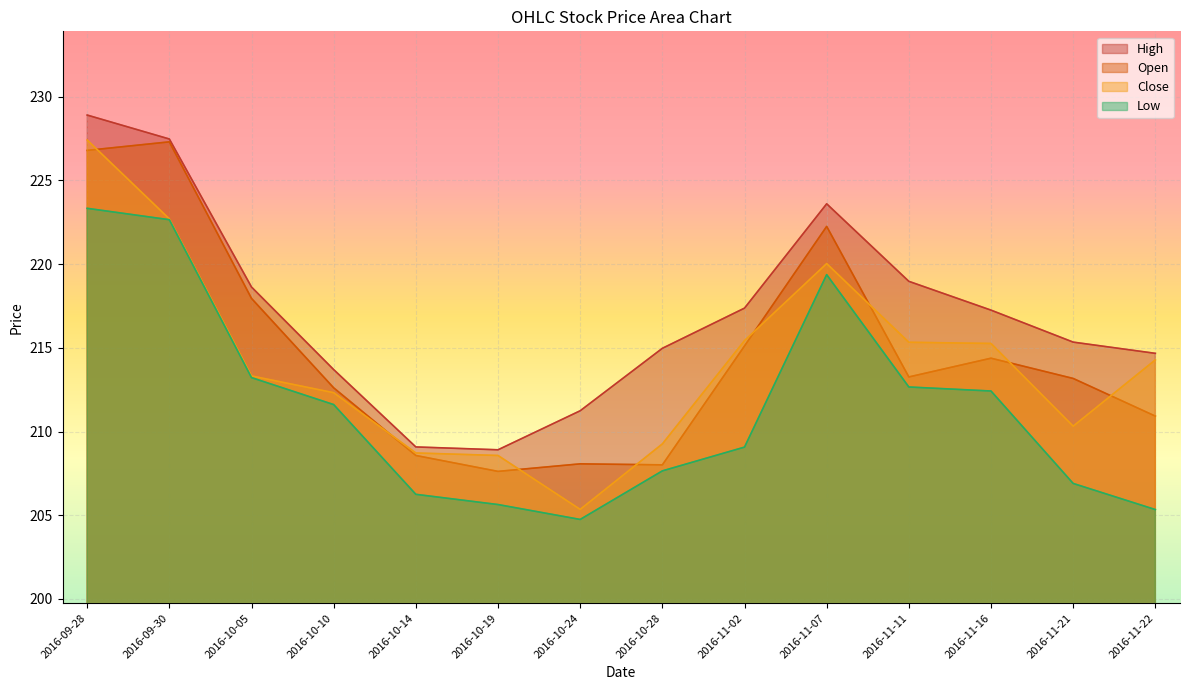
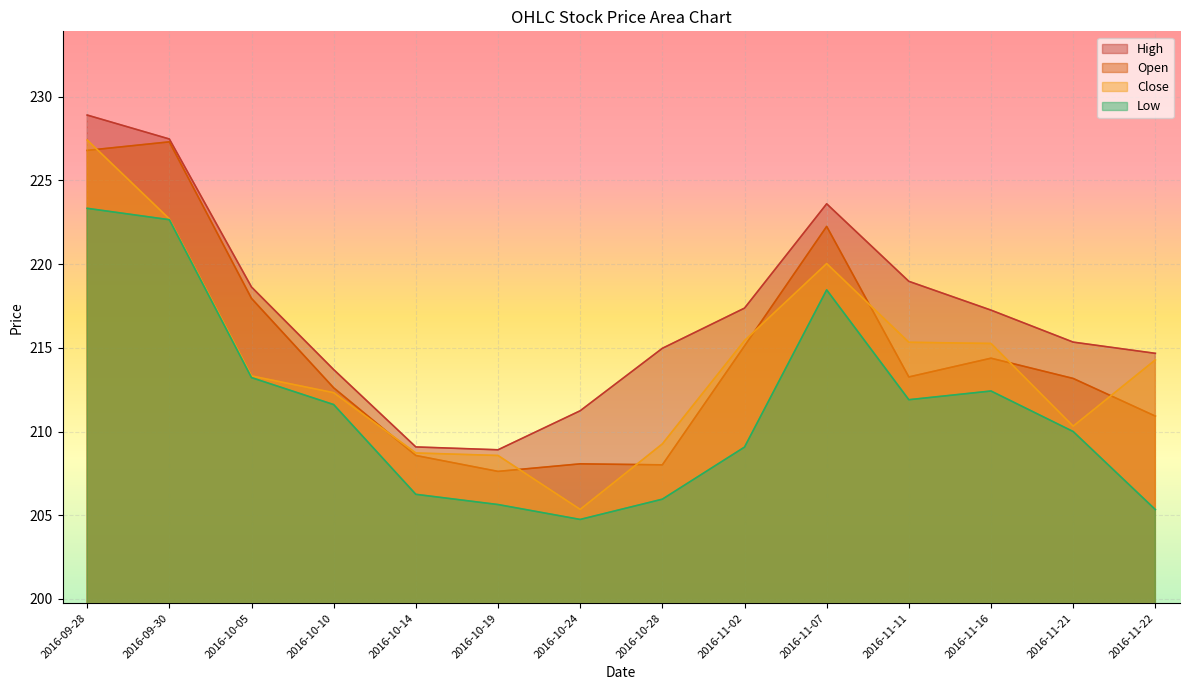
Low, 2016-10-28: 207.7 -> 206.0
Low, 2016-11-07: 219.4 -> 218.5
Low, 2016-11-11: 212.7 -> 211.9
Low, 2016-11-21: 206.9 -> 210.0
